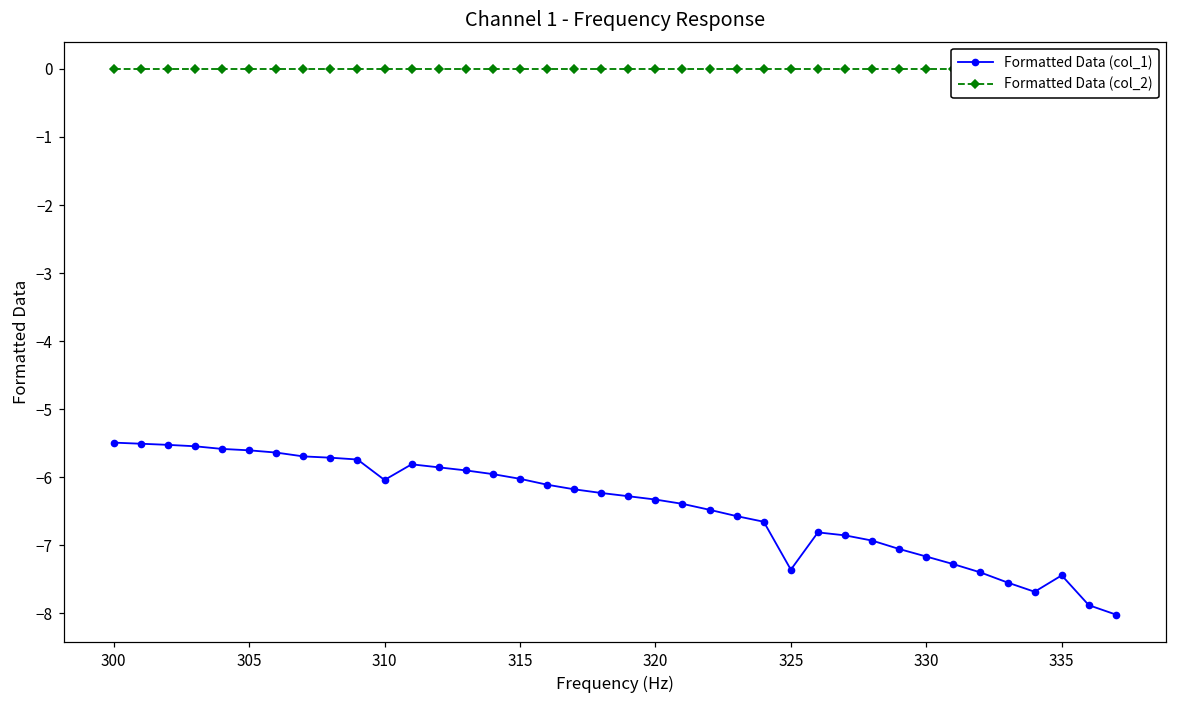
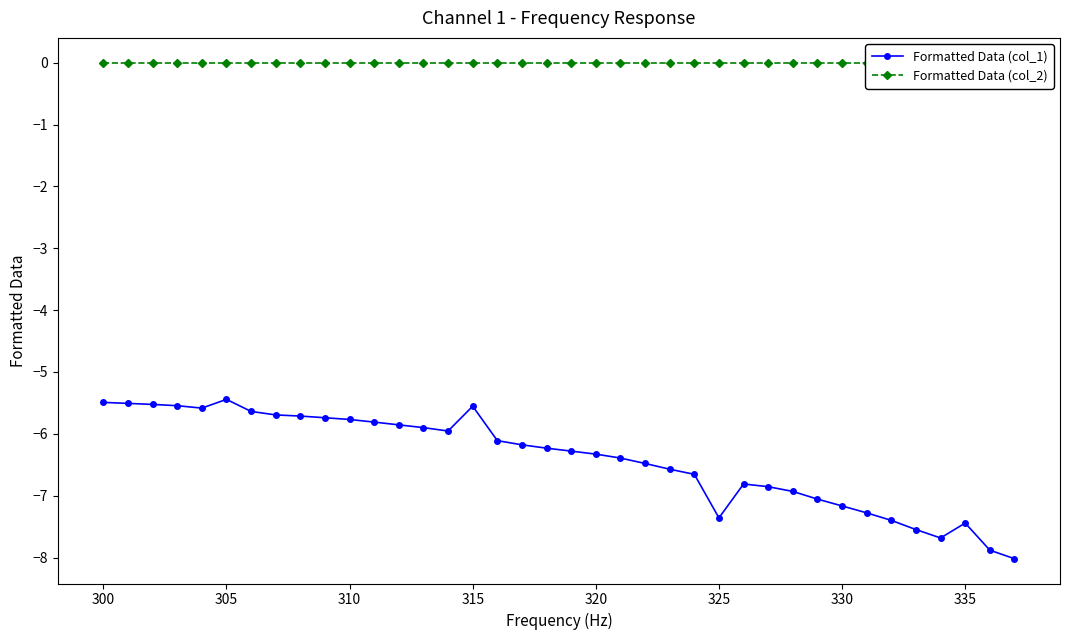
Formatted Data (col_1), 305: -5.6 -> -5.4
Formatted Data (col_1), 310: -6.0 -> -5.8
Formatted Data (col_1), 315: -6.0 -> -5.6
